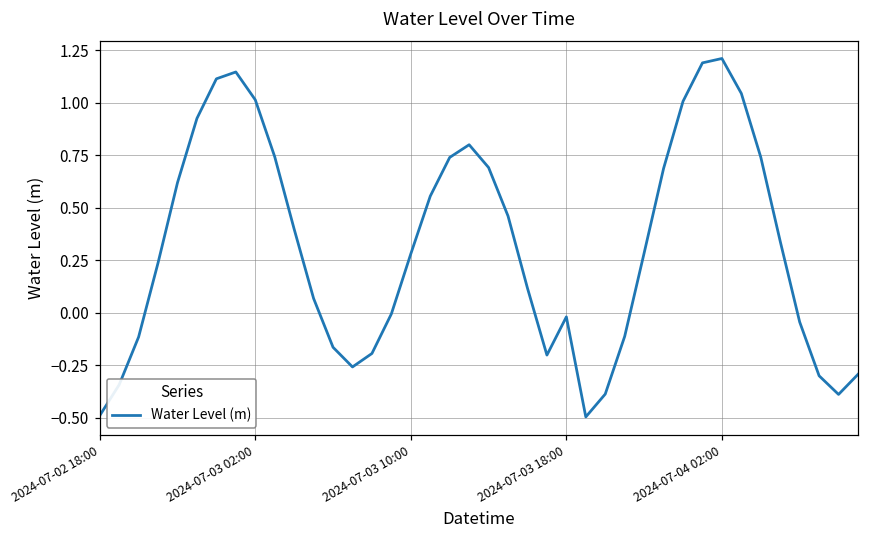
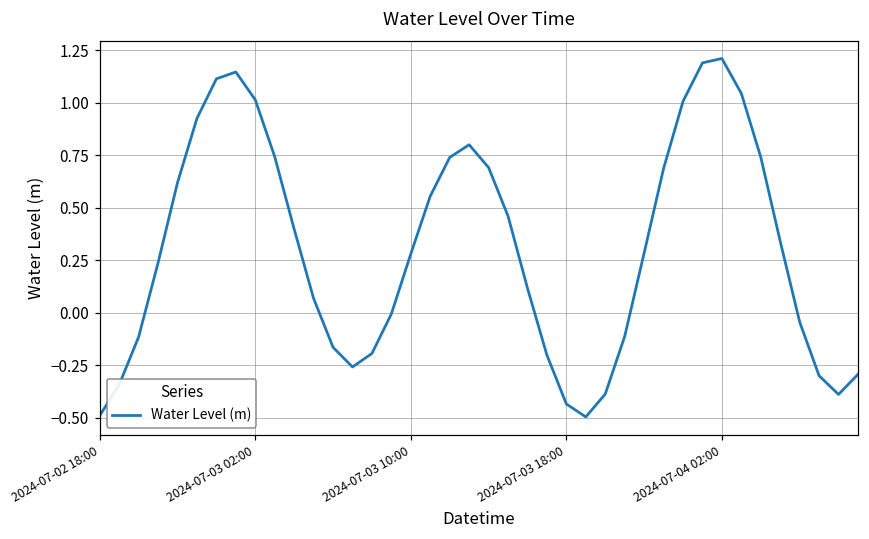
2024-07-03 18:00: -0.02 -> -0.43
